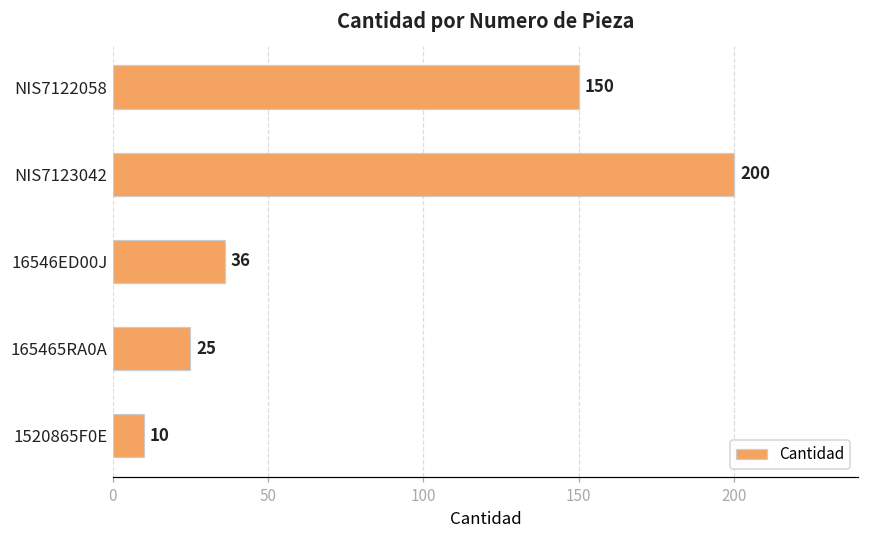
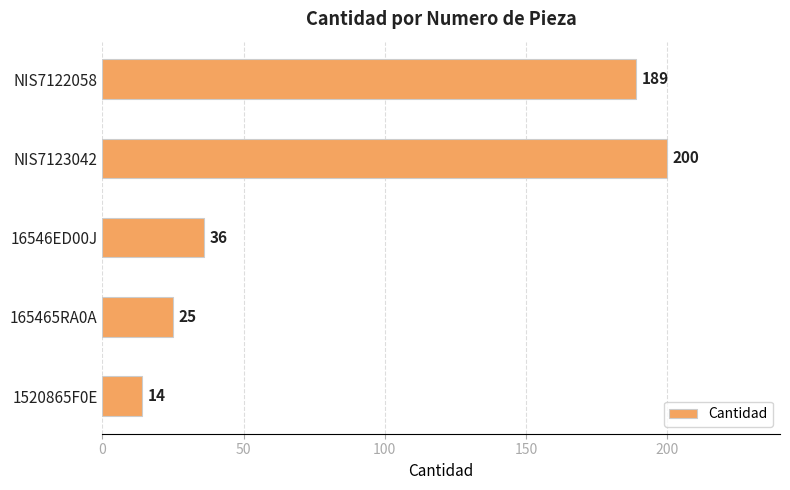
NIS7122058: 150 -> 189
1520865F0E: 10 -> 14
